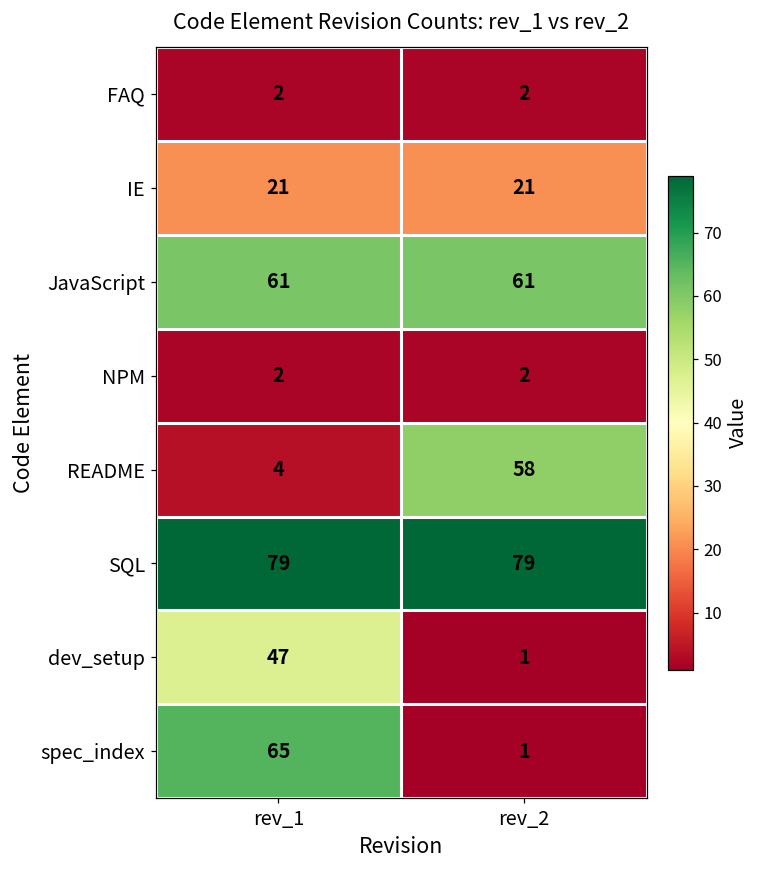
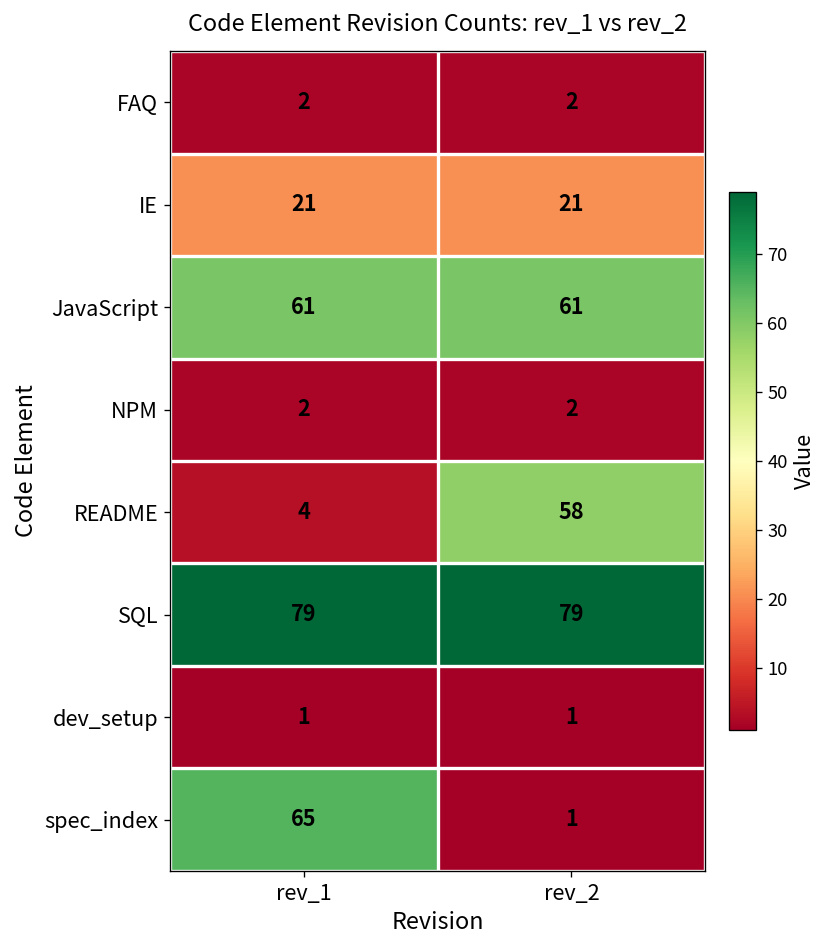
dev_setup, rev_1: 47 -> 1
